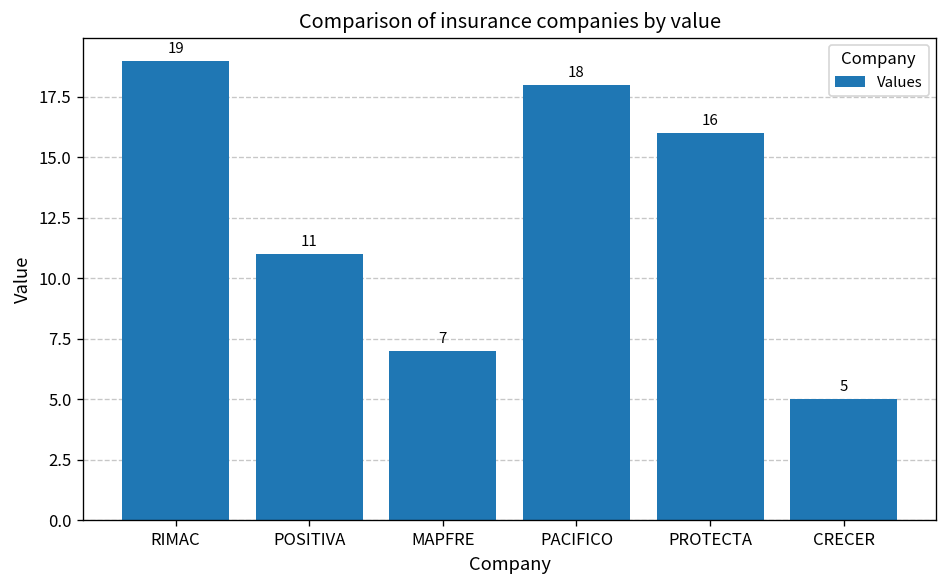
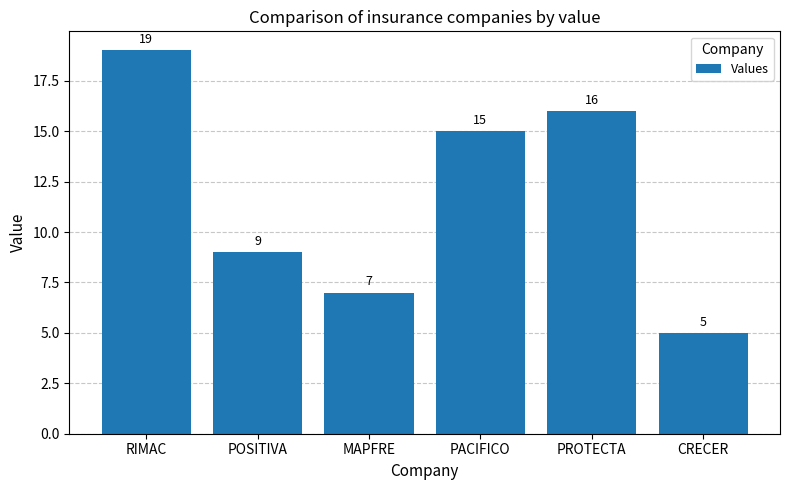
POSITIVA: 11 -> 9
PACIFICO: 18 -> 15
